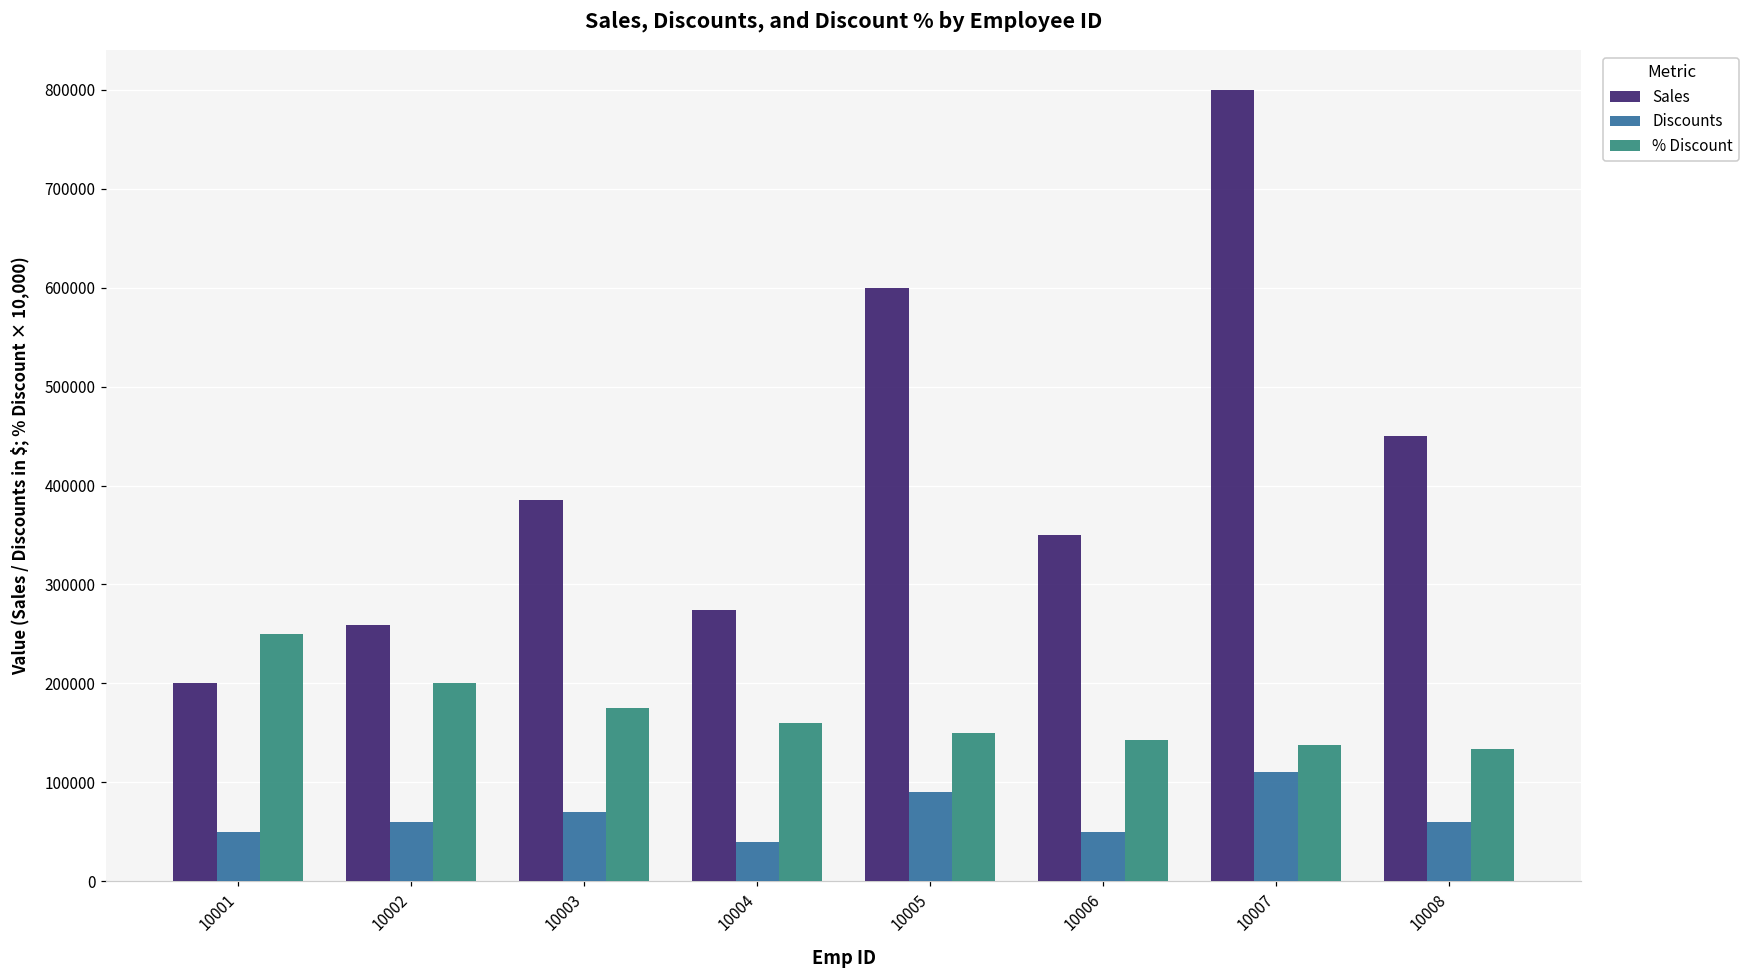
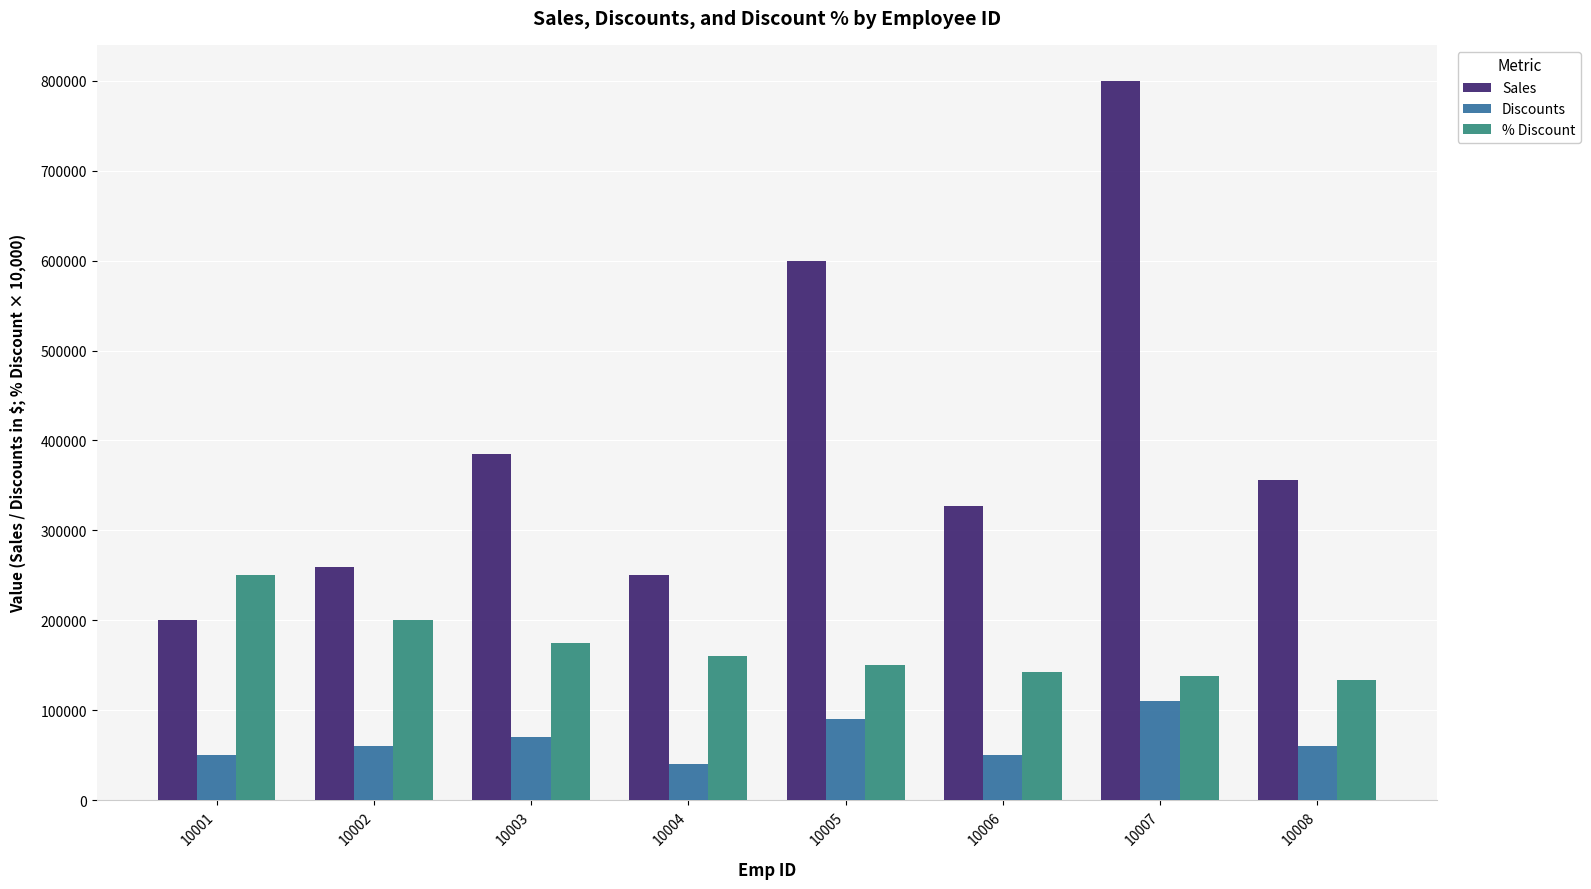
Sales, 10004: 270000 -> 250000
Sales, 10006: 350000 -> 330000
Sales, 10008: 450000 -> 360000
